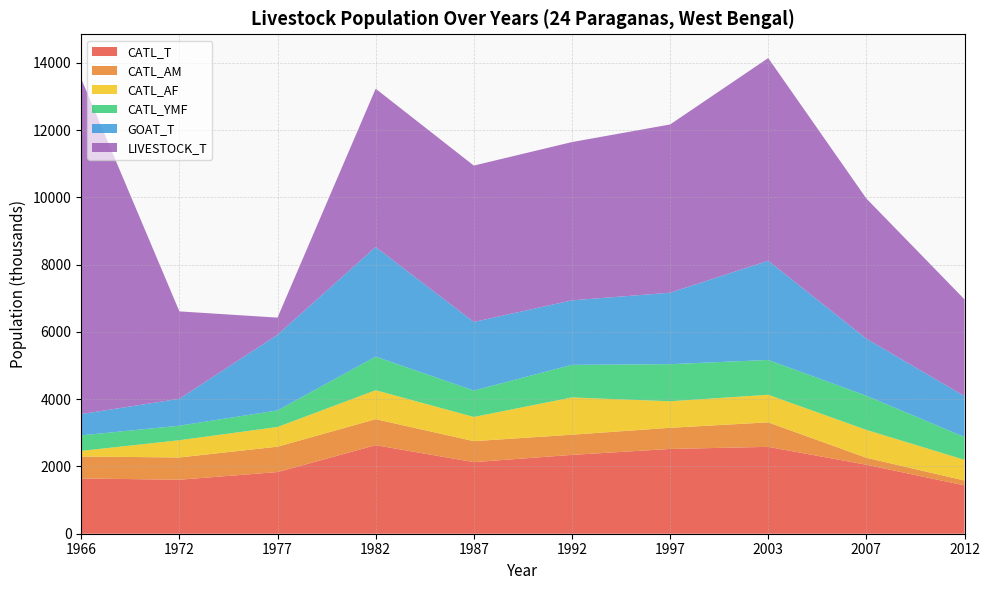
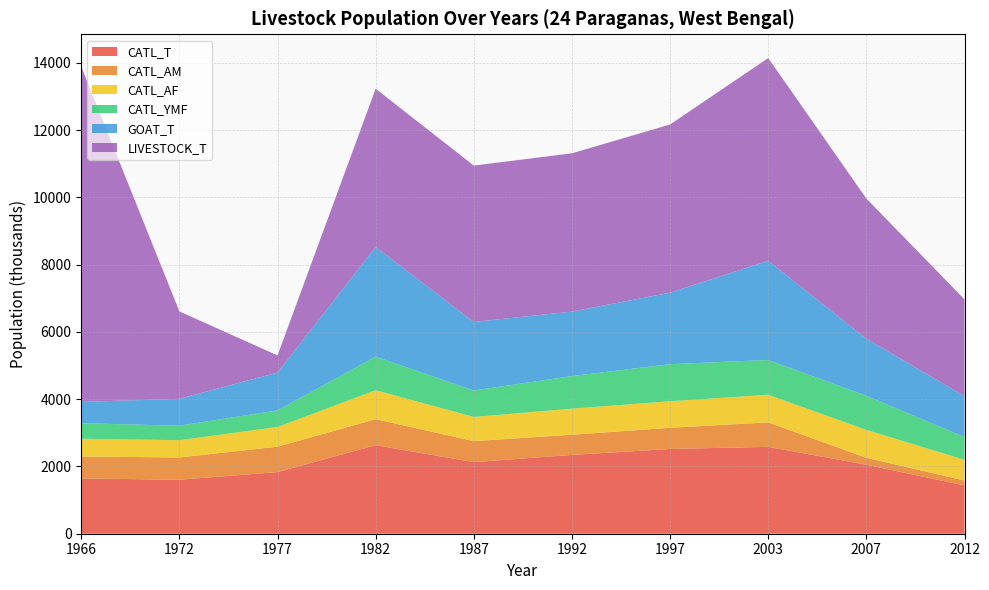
CATL_AF, 1966: 200 -> 500
GOAT_T, 1977: 2300 -> 1100
CATL_AF, 1992: 1100 -> 800
